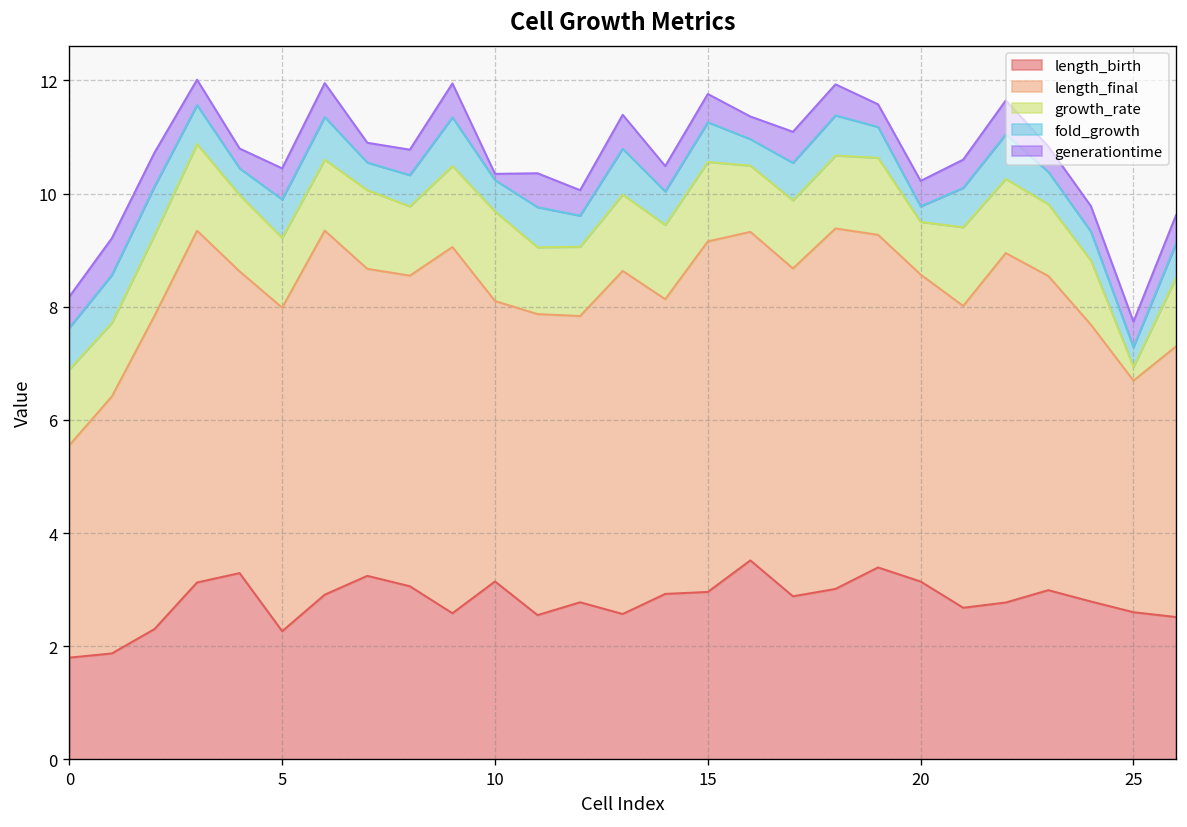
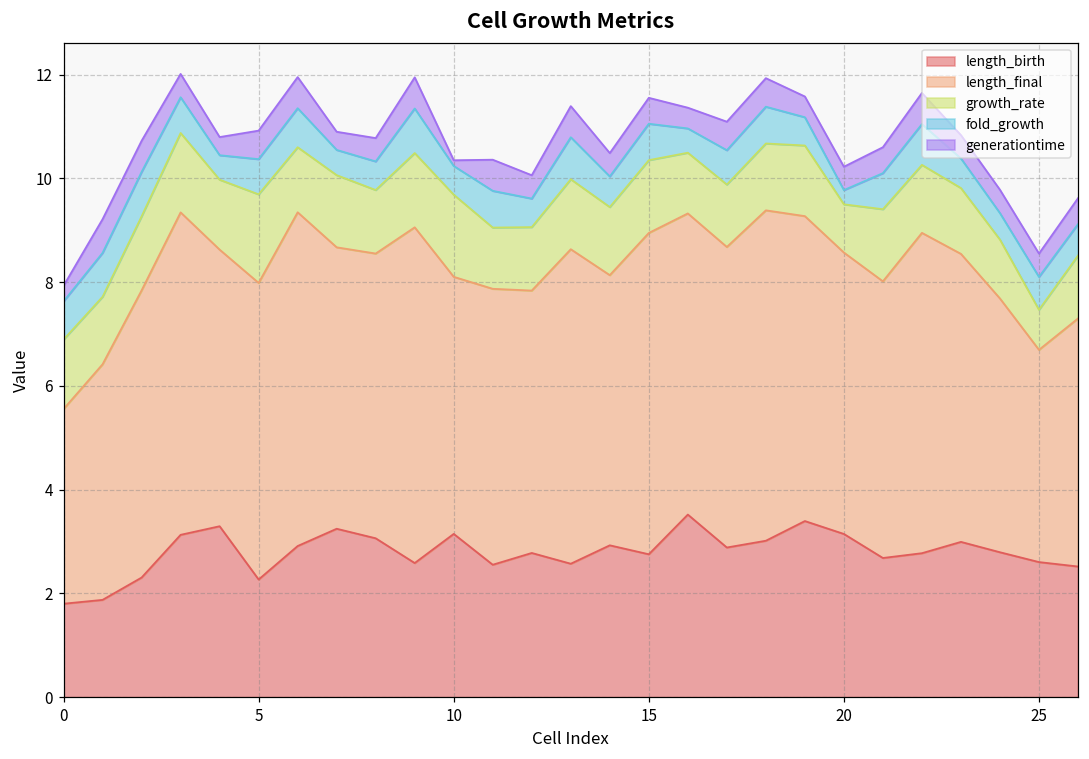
generationtime, 0: 0.6 -> 0.3
growth_rate, 5: 1.2 -> 1.7
length_birth, 15: 3.0 -> 2.8
growth_rate, 25: 0.2 -> 0.8
fold_growth, 25: 0.3 -> 0.6
